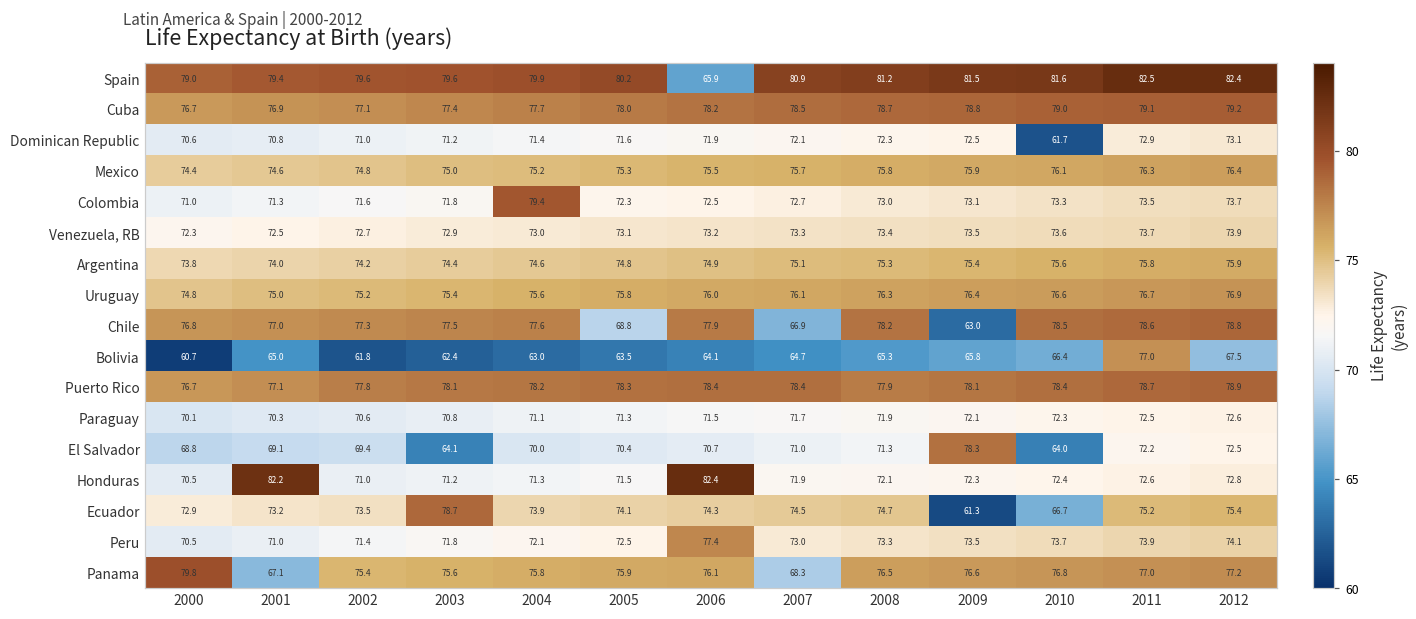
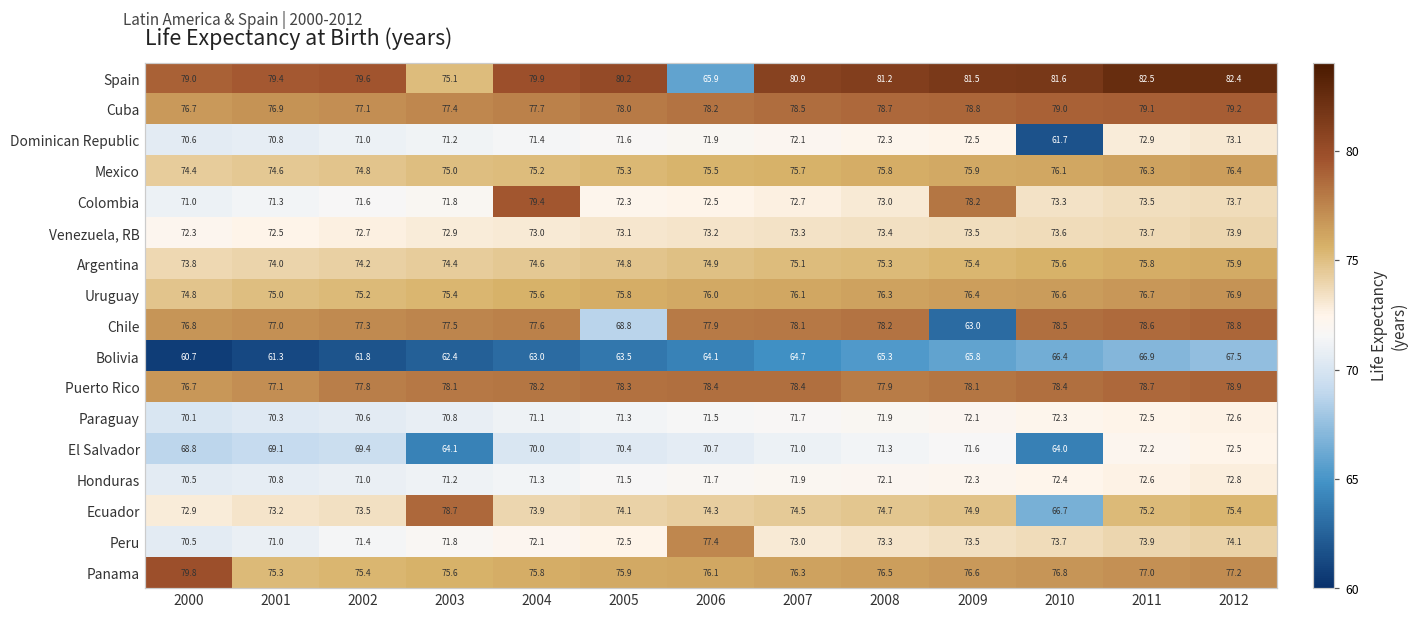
Spain, 2003: 79.6 -> 75.1
Colombia, 2009: 73.1 -> 78.2
Chile, 2007: 66.9 -> 78.1
Bolivia, 2001: 65.0 -> 61.3
Bolivia, 2011: 77.0 -> 66.9
El Salvador, 2009: 78.3 -> 71.6
Honduras, 2001: 82.2 -> 70.8
Honduras, 2006: 82.4 -> 71.7
Ecuador, 2009: 61.3 -> 74.9
Panama, 2001: 67.1 -> 75.3
Panama, 2007: 68.3 -> 76.3
